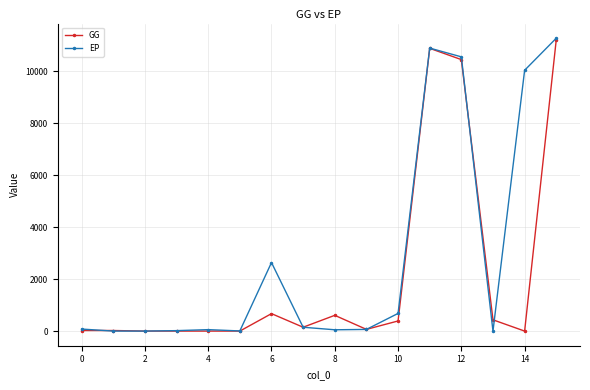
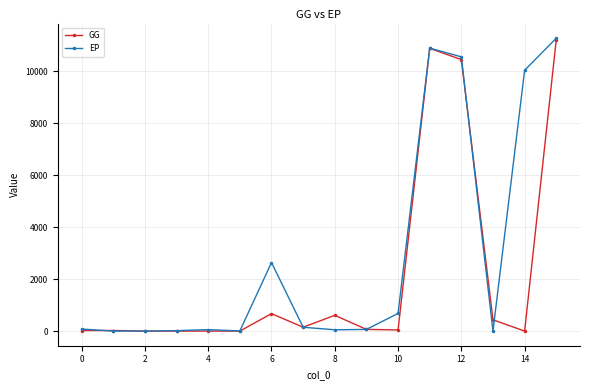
GG, 10: 400 -> 0
